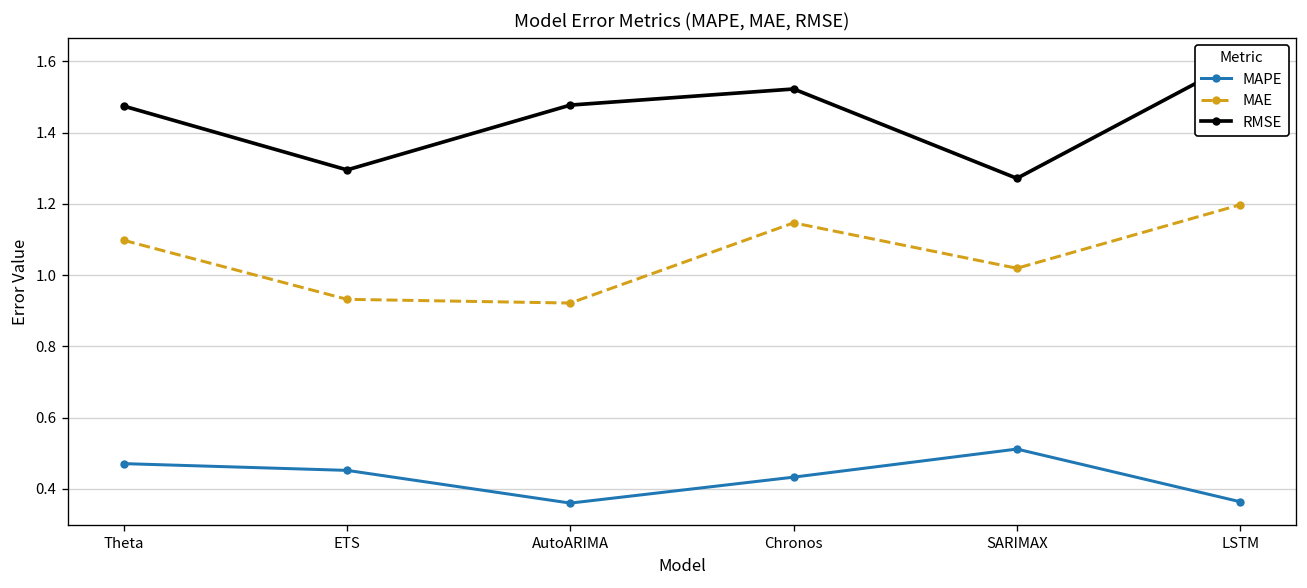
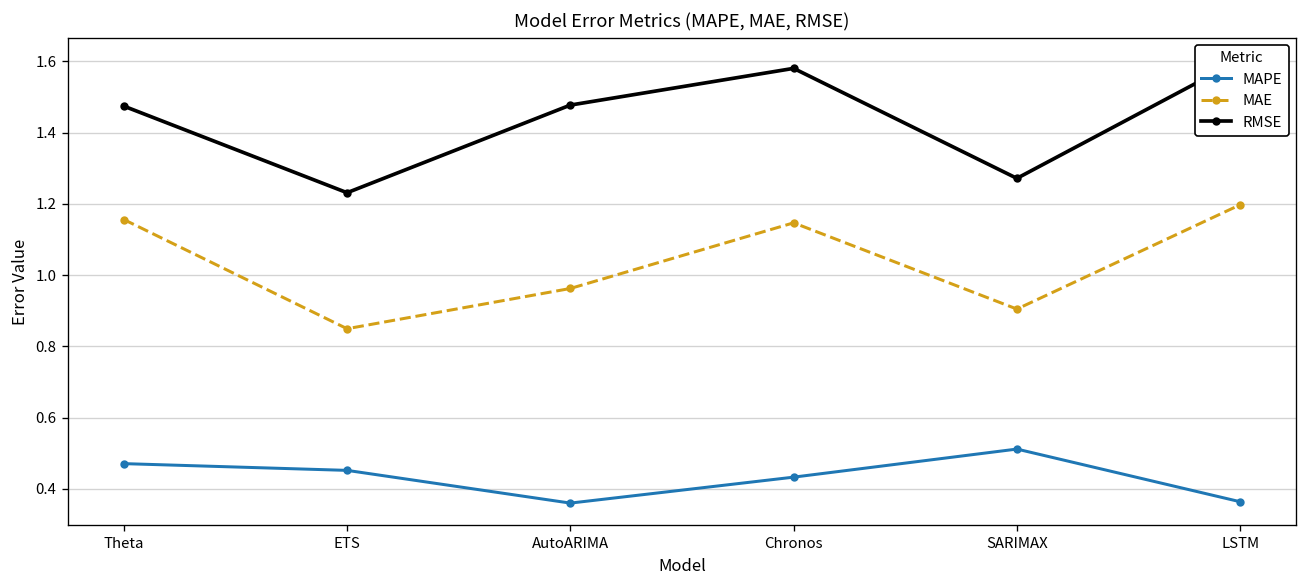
MAE, Theta: 1.10 -> 1.16
MAE, ETS: 0.93 -> 0.85
RMSE, ETS: 1.30 -> 1.23
MAE, AutoARIMA: 0.92 -> 0.96
RMSE, Chronos: 1.52 -> 1.58
MAE, SARIMAX: 1.02 -> 0.90
